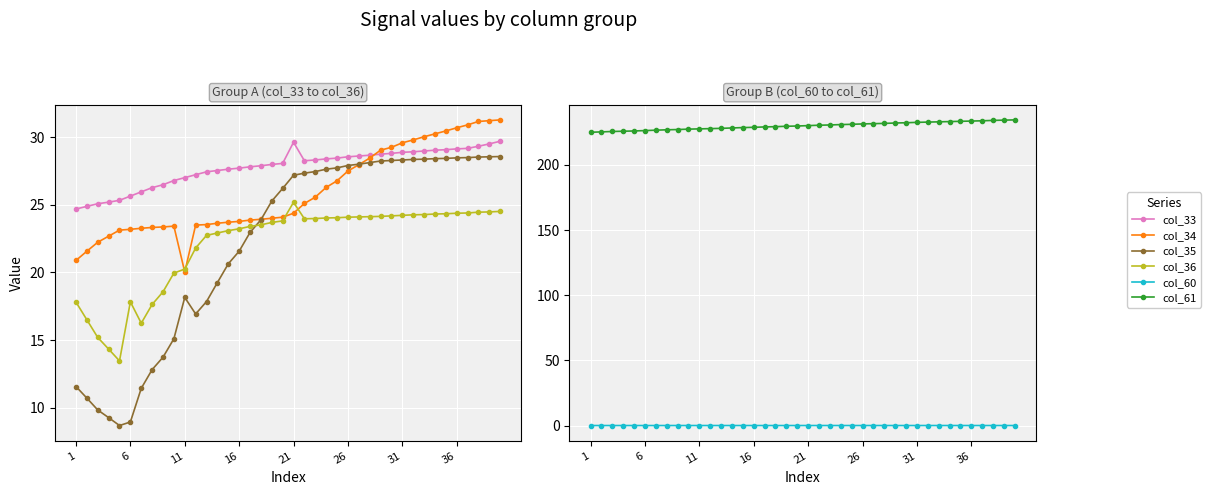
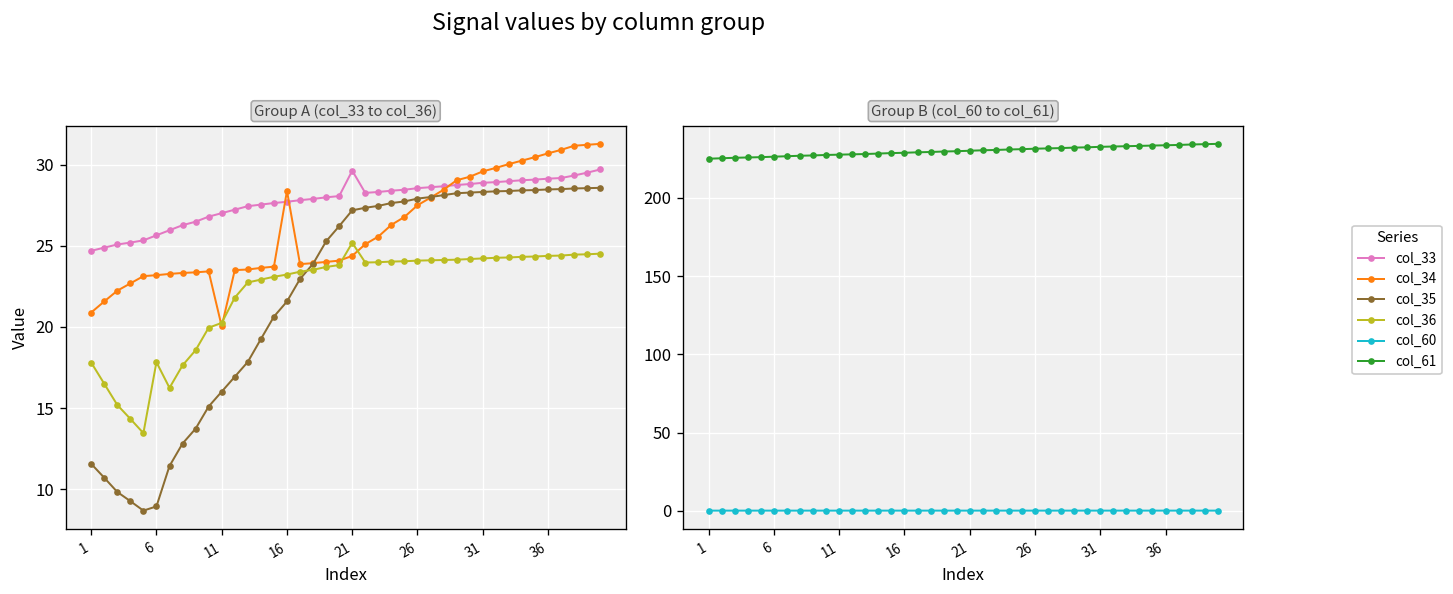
Group A (col_33 to col_36), col_35, 11: 18.2 -> 16.0
Group A (col_33 to col_36), col_34, 16: 23.8 -> 28.4
